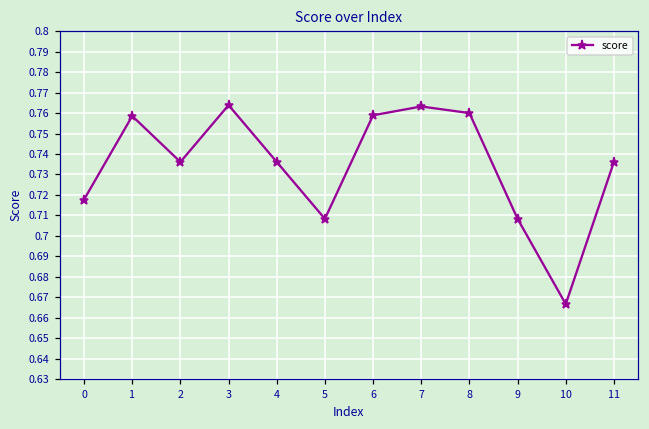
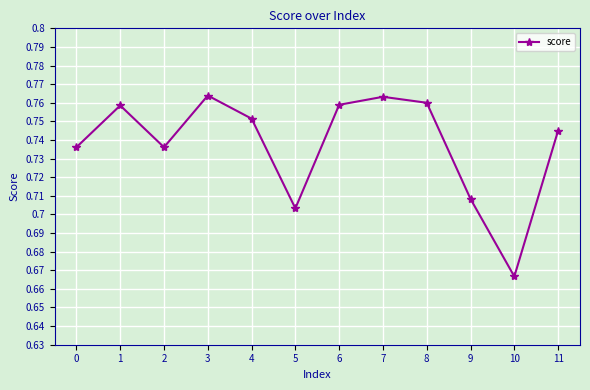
0: 0.718 -> 0.736
4: 0.736 -> 0.751
5: 0.708 -> 0.703
11: 0.736 -> 0.745
